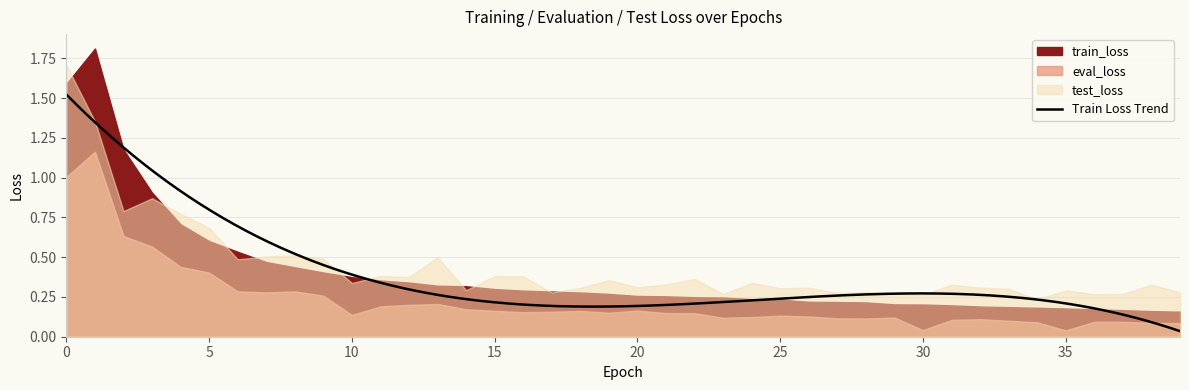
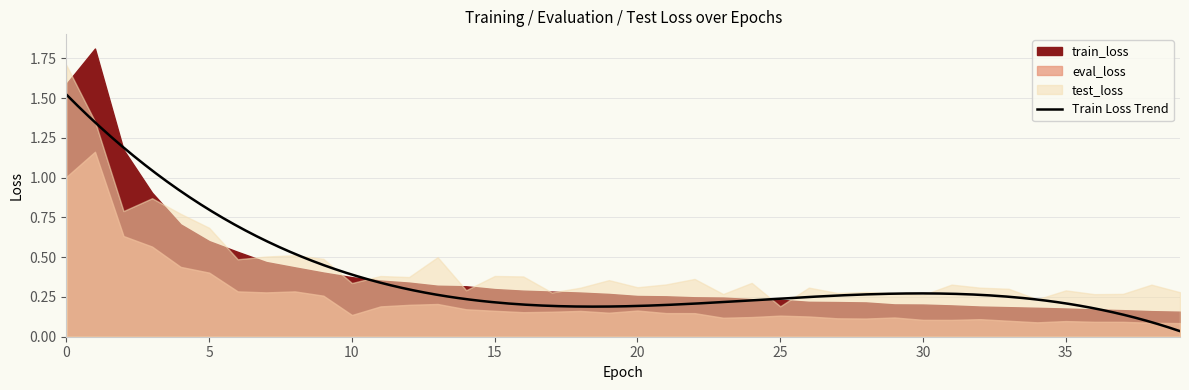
test_loss, 25: 0.31 -> 0.19
eval_loss, 30: 0.04 -> 0.11
eval_loss, 35: 0.04 -> 0.10
